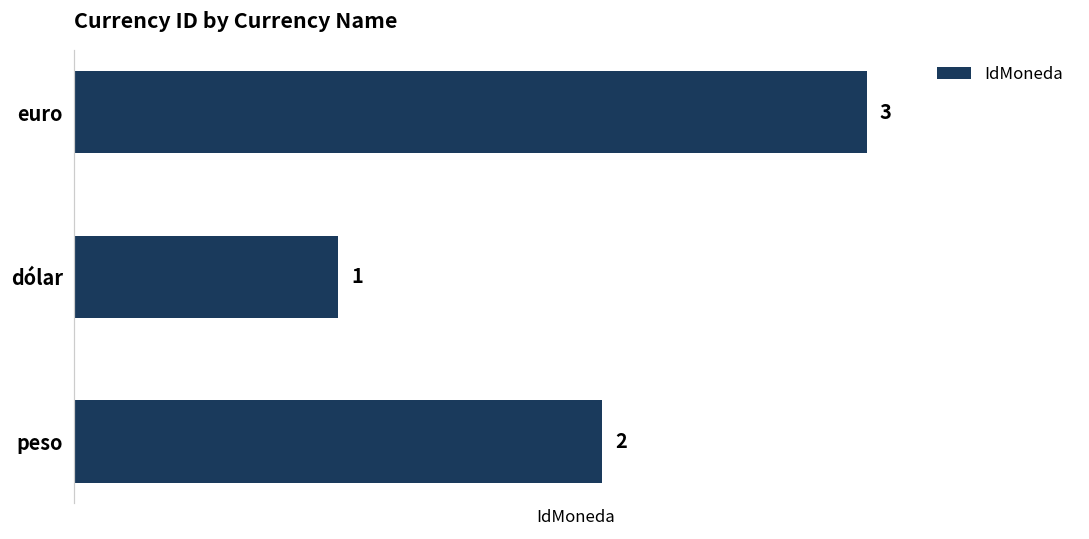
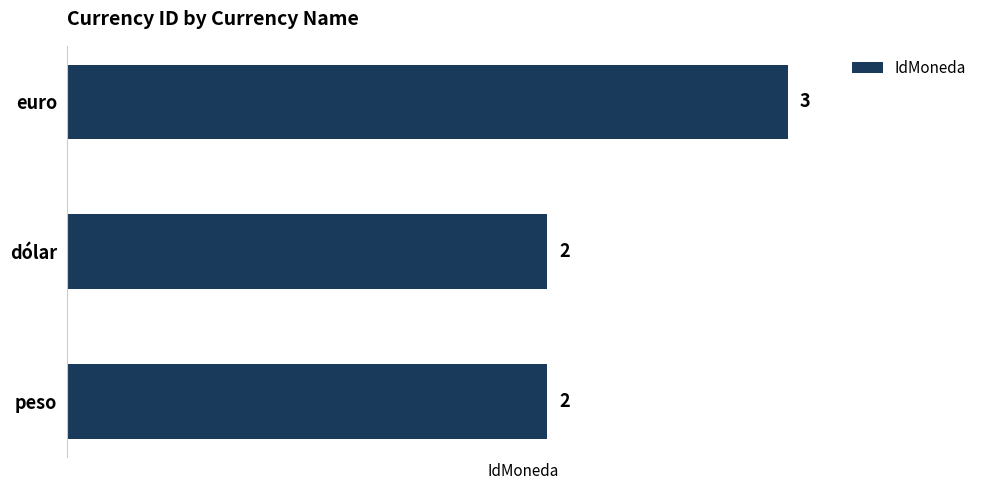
dólar: 1 -> 2
